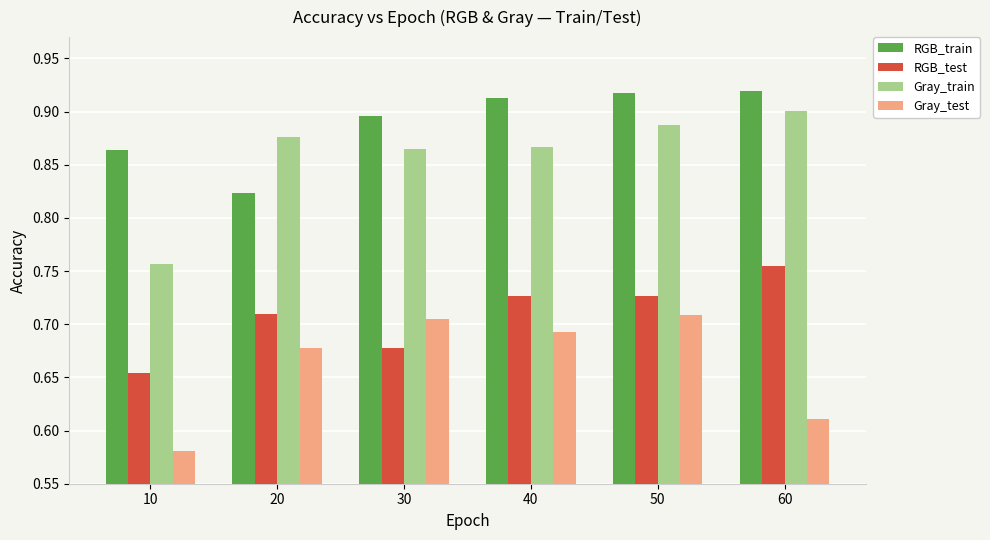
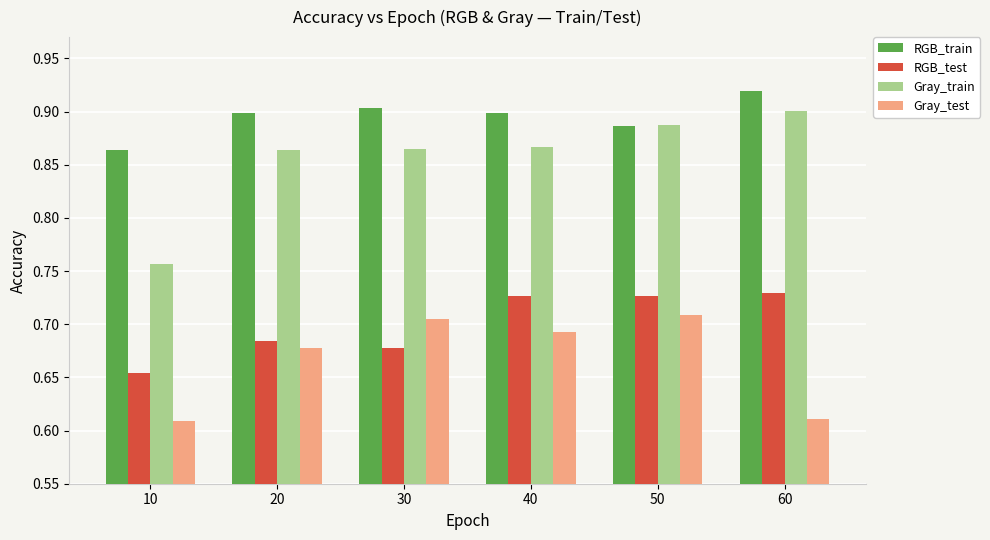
Gray_test, 10: 0.581 -> 0.609
RGB_train, 20: 0.824 -> 0.898
RGB_test, 20: 0.710 -> 0.684
Gray_train, 20: 0.876 -> 0.864
RGB_train, 30: 0.895 -> 0.904
RGB_train, 40: 0.913 -> 0.898
RGB_train, 50: 0.918 -> 0.887
RGB_test, 60: 0.755 -> 0.729
